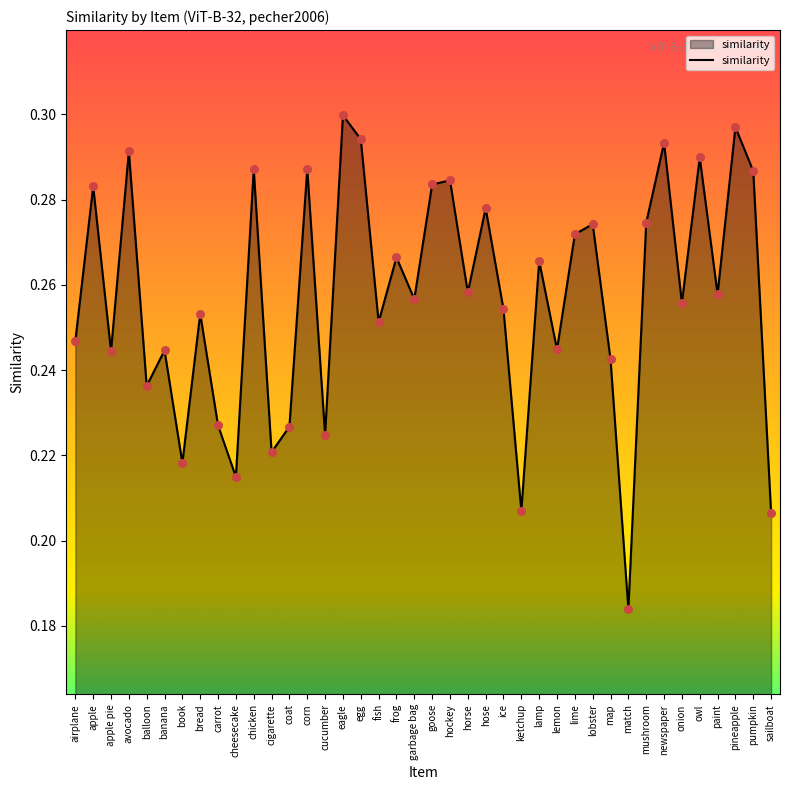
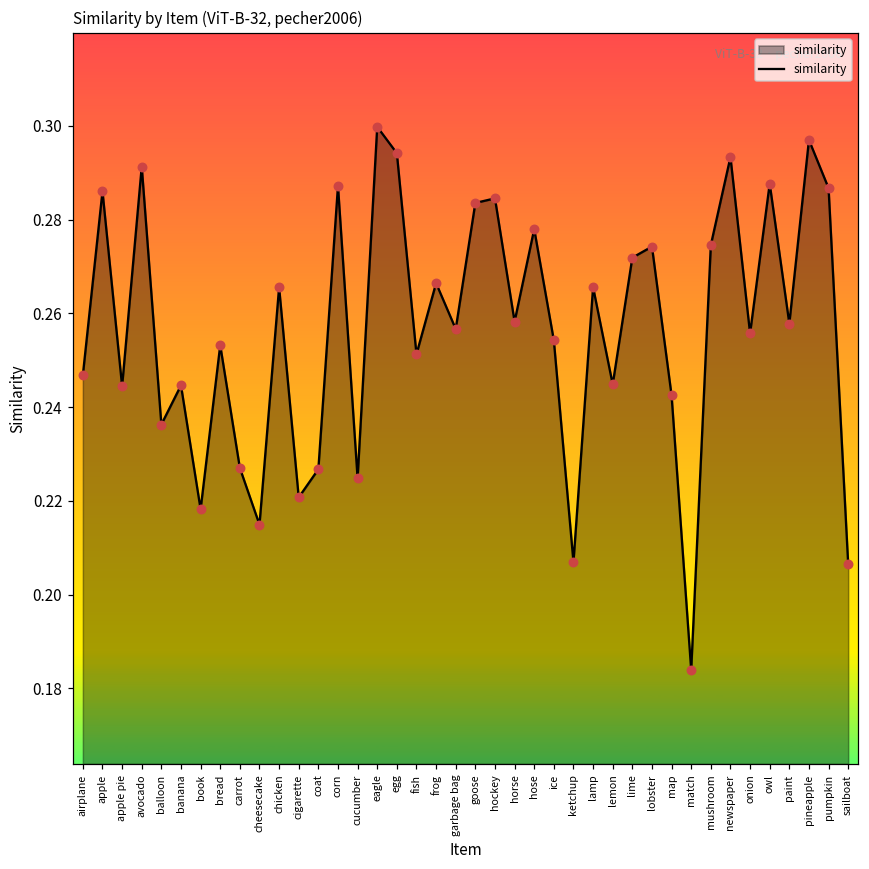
apple: 0.283 -> 0.286
chicken: 0.287 -> 0.266
owl: 0.290 -> 0.288
